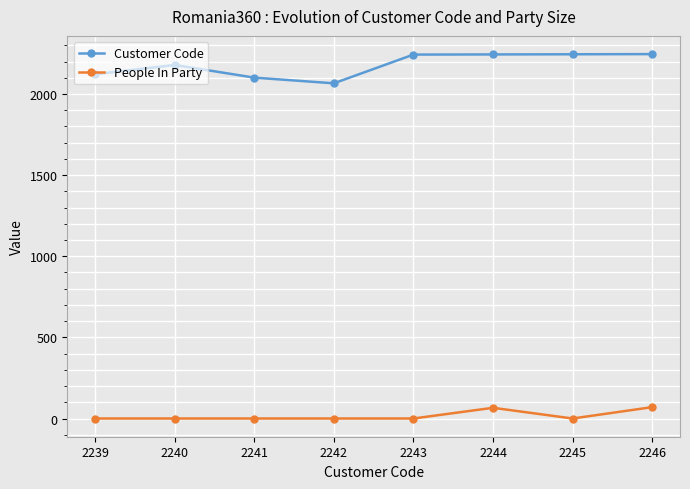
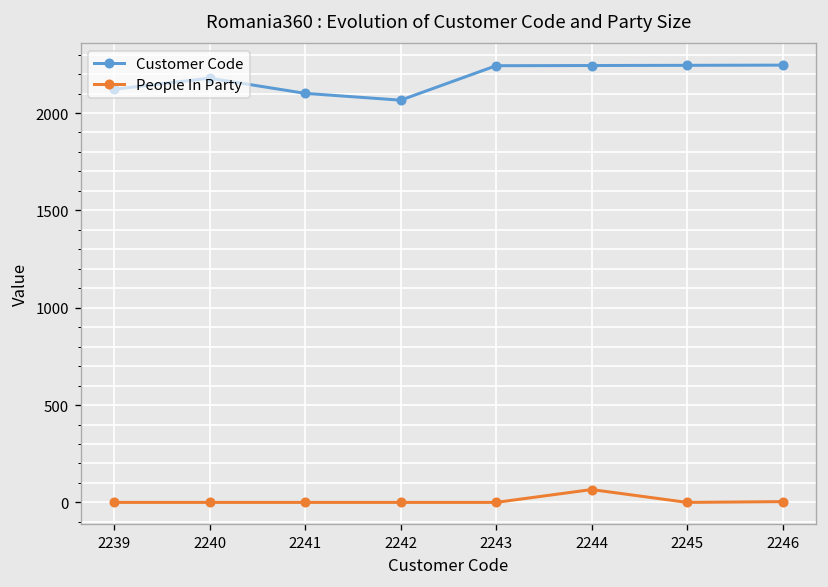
People In Party, 2246: 70 -> 0
